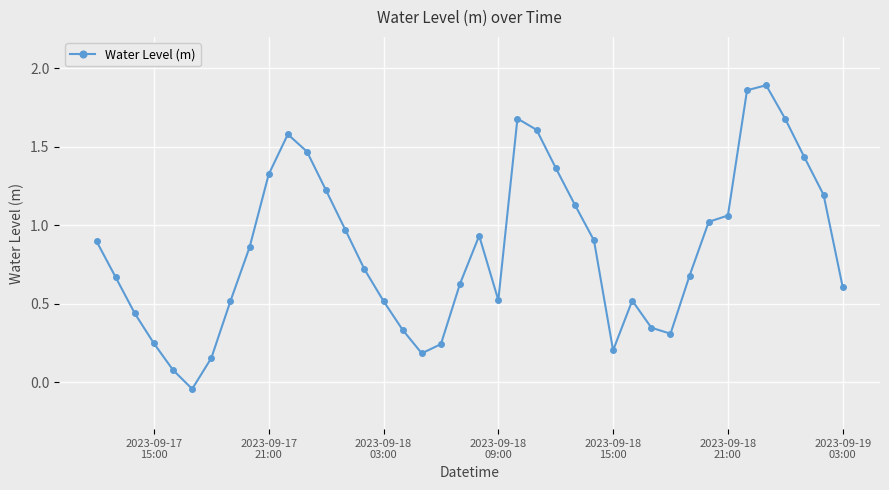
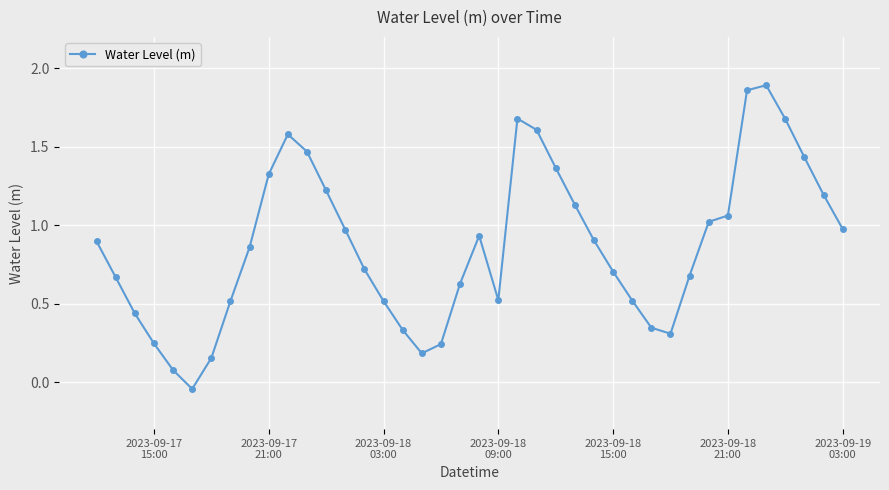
2023-09-18 15:00: 0.20 -> 0.70
2023-09-19 03:00: 0.61 -> 0.98
